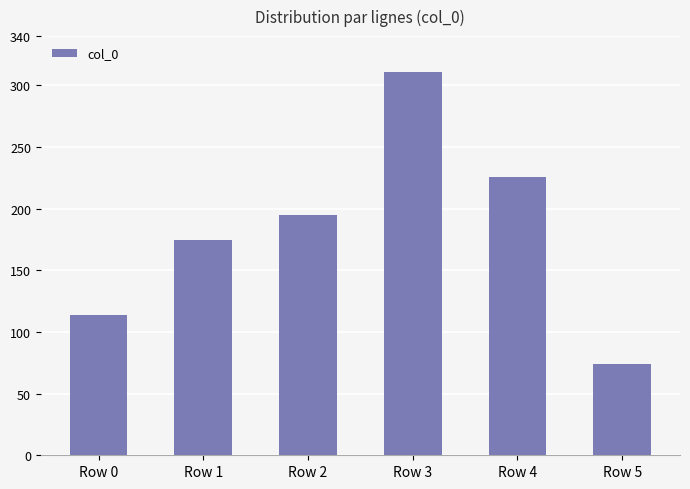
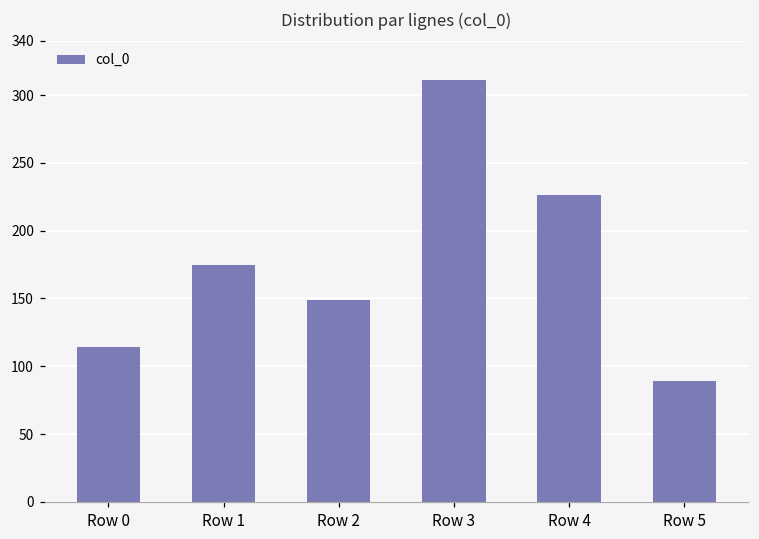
Row 2: 195 -> 149
Row 5: 74 -> 89
